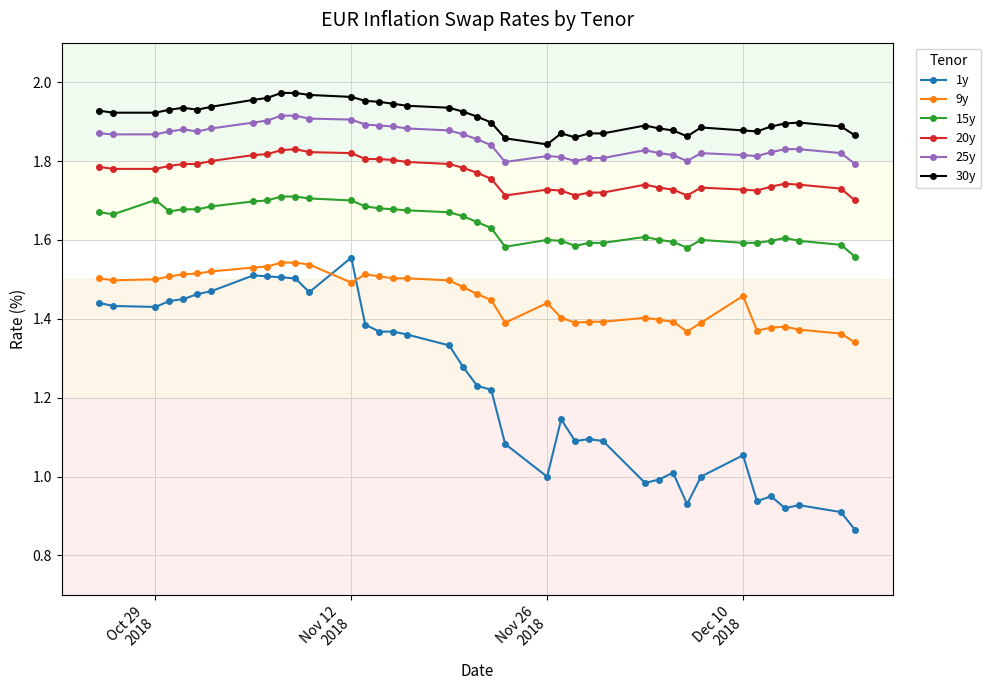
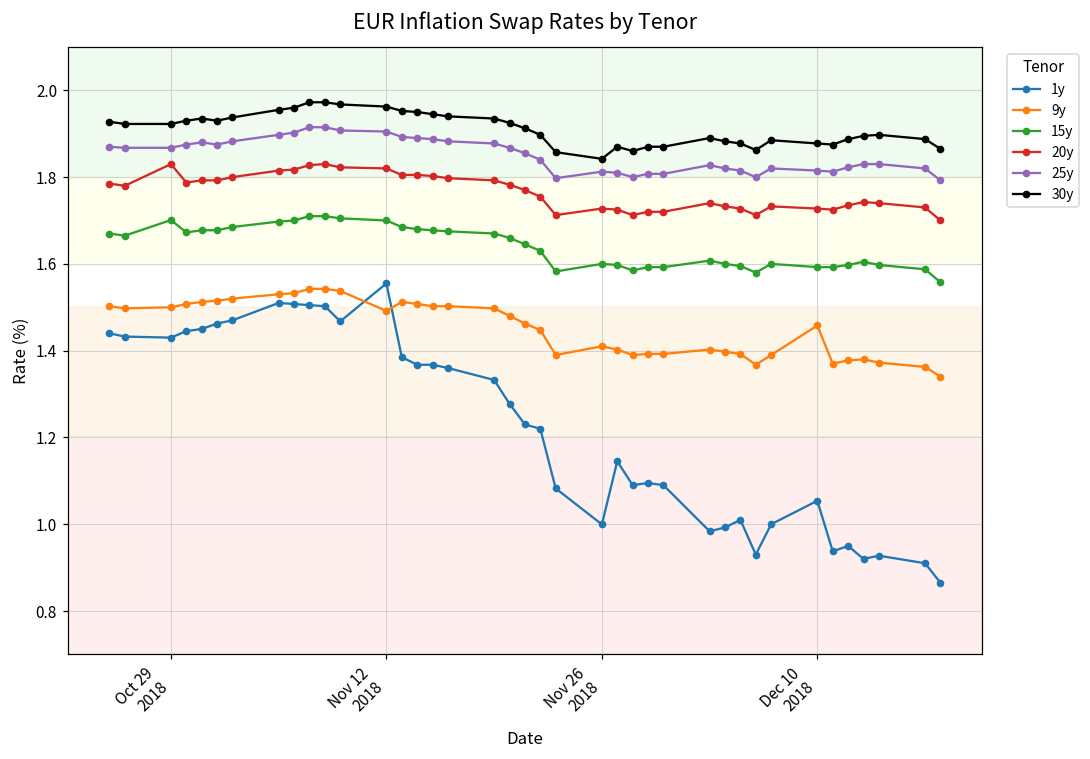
20y, Oct 29 2018: 1.78 -> 1.83
9y, Nov 26 2018: 1.44 -> 1.41
